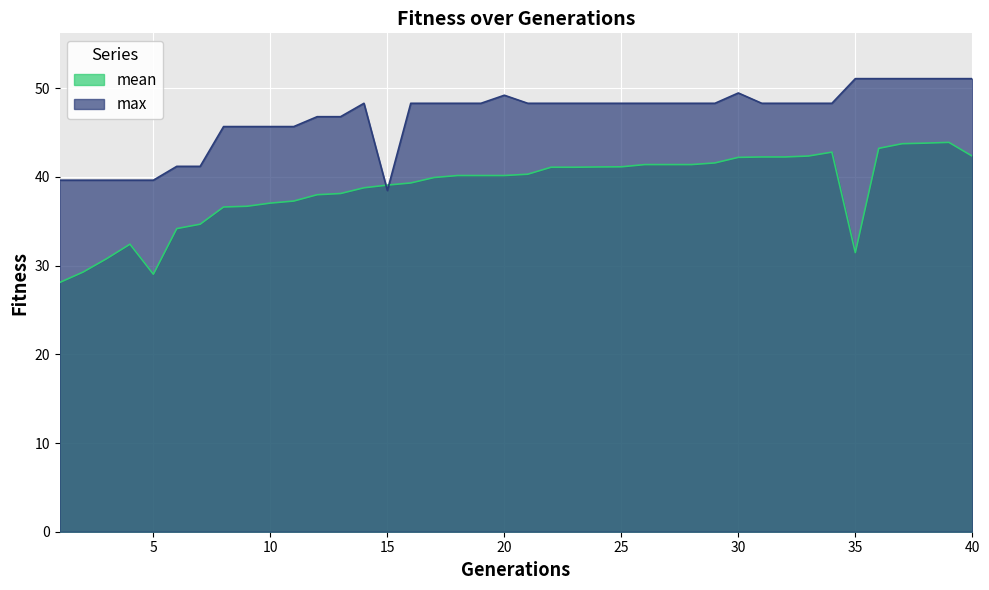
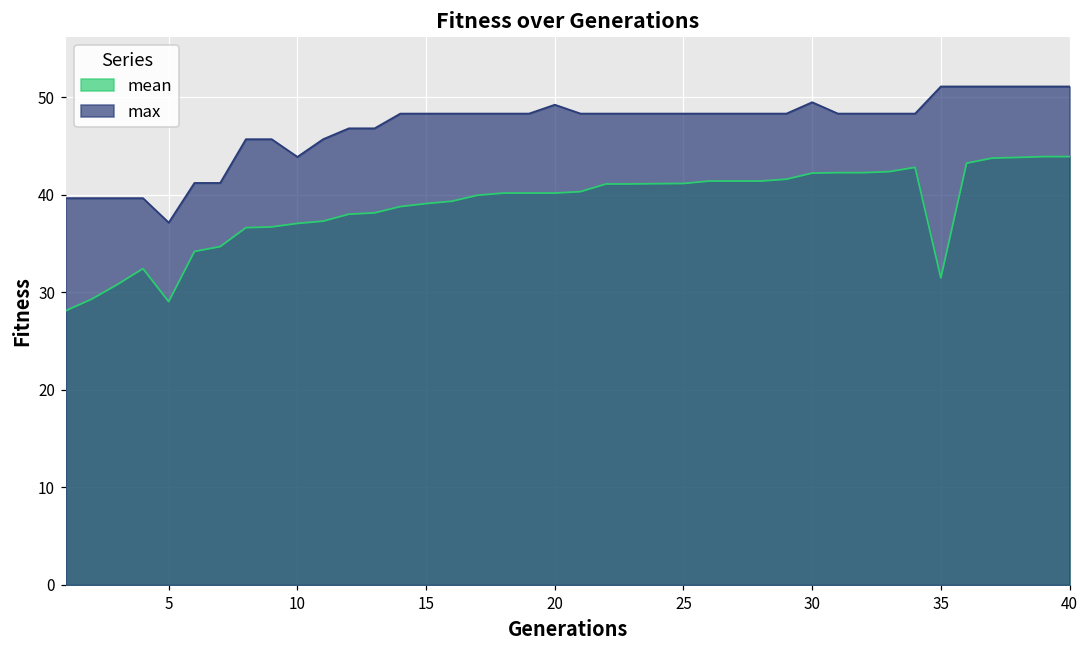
max, 5: 40 -> 37
max, 10: 46 -> 44
max, 15: 38 -> 48
mean, 40: 42 -> 44
